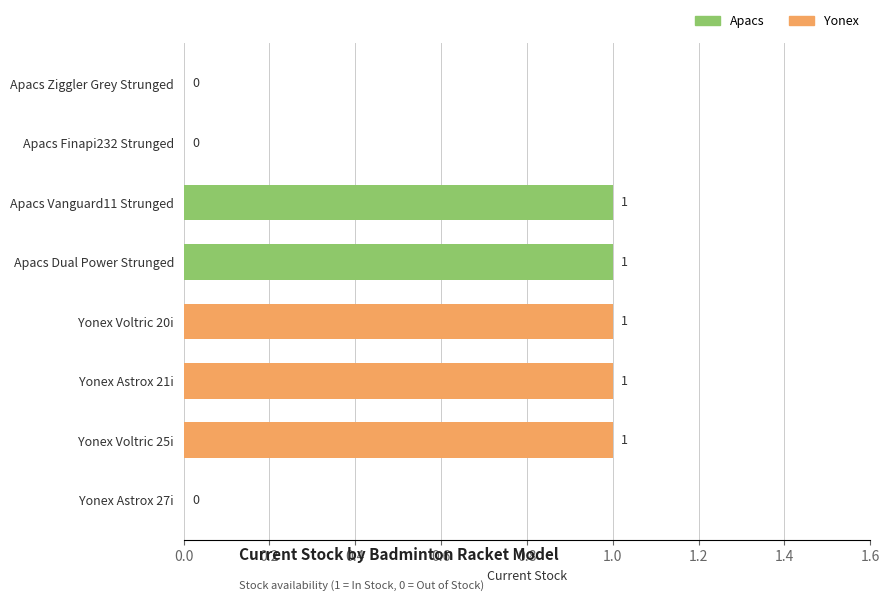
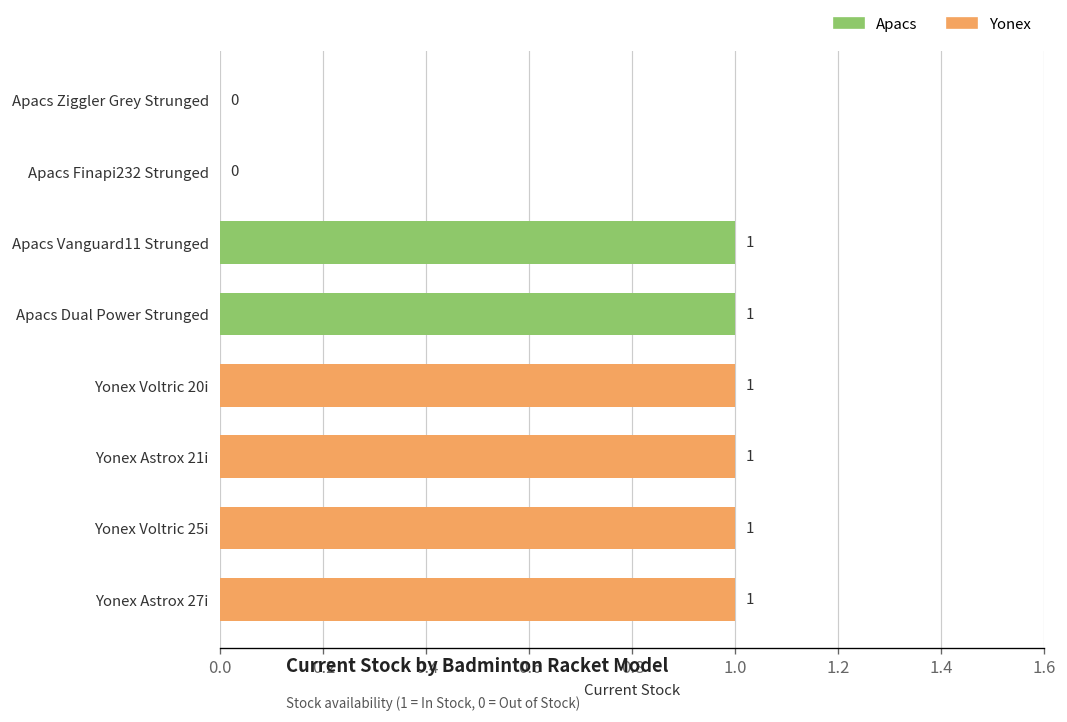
Yonex Astrox 27i: 0 -> 1
